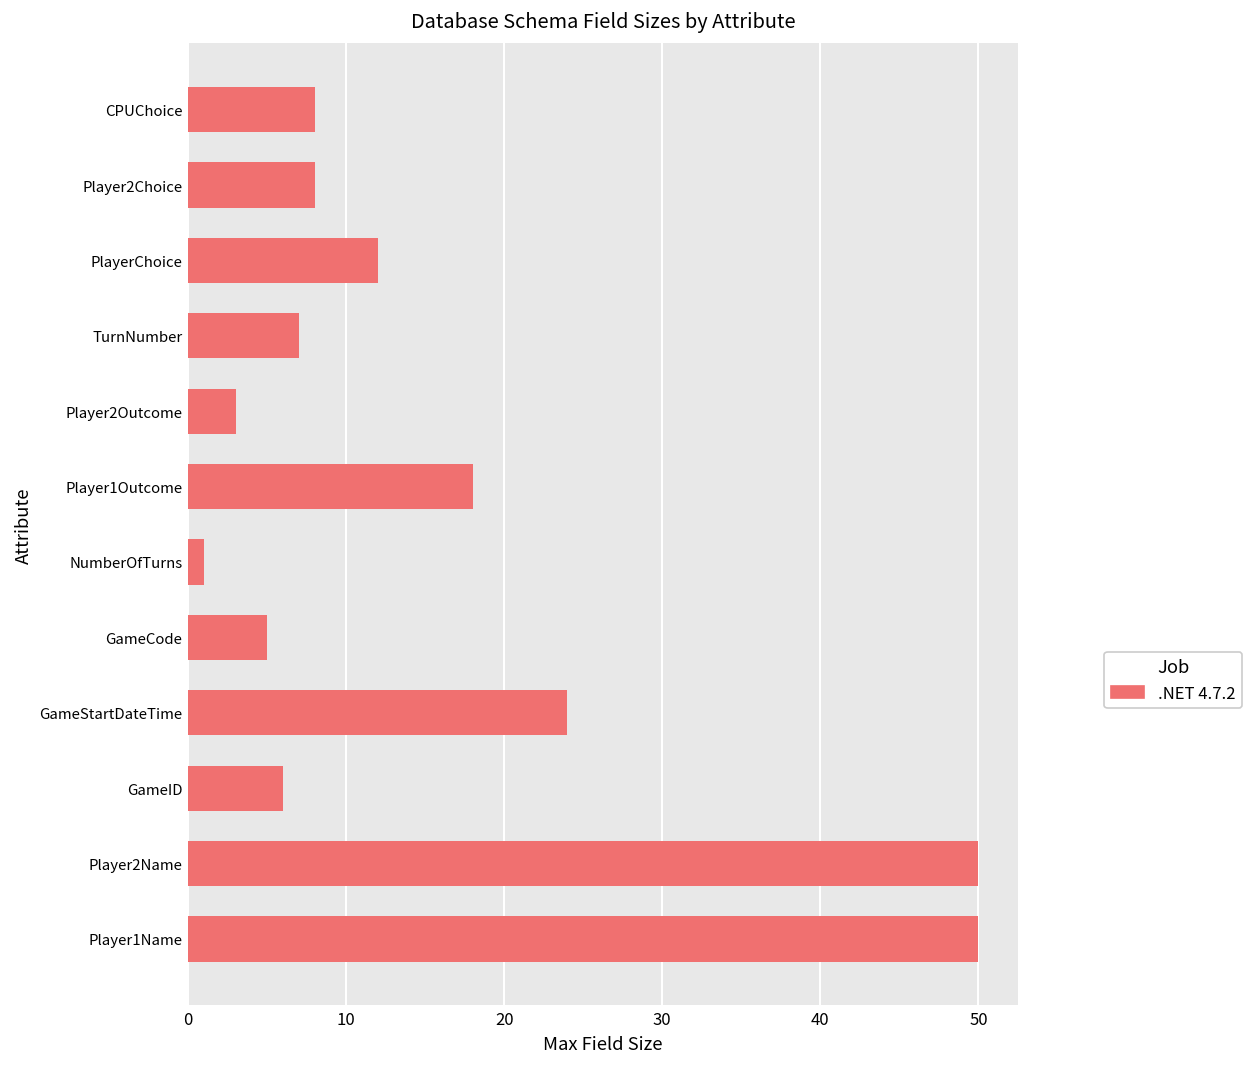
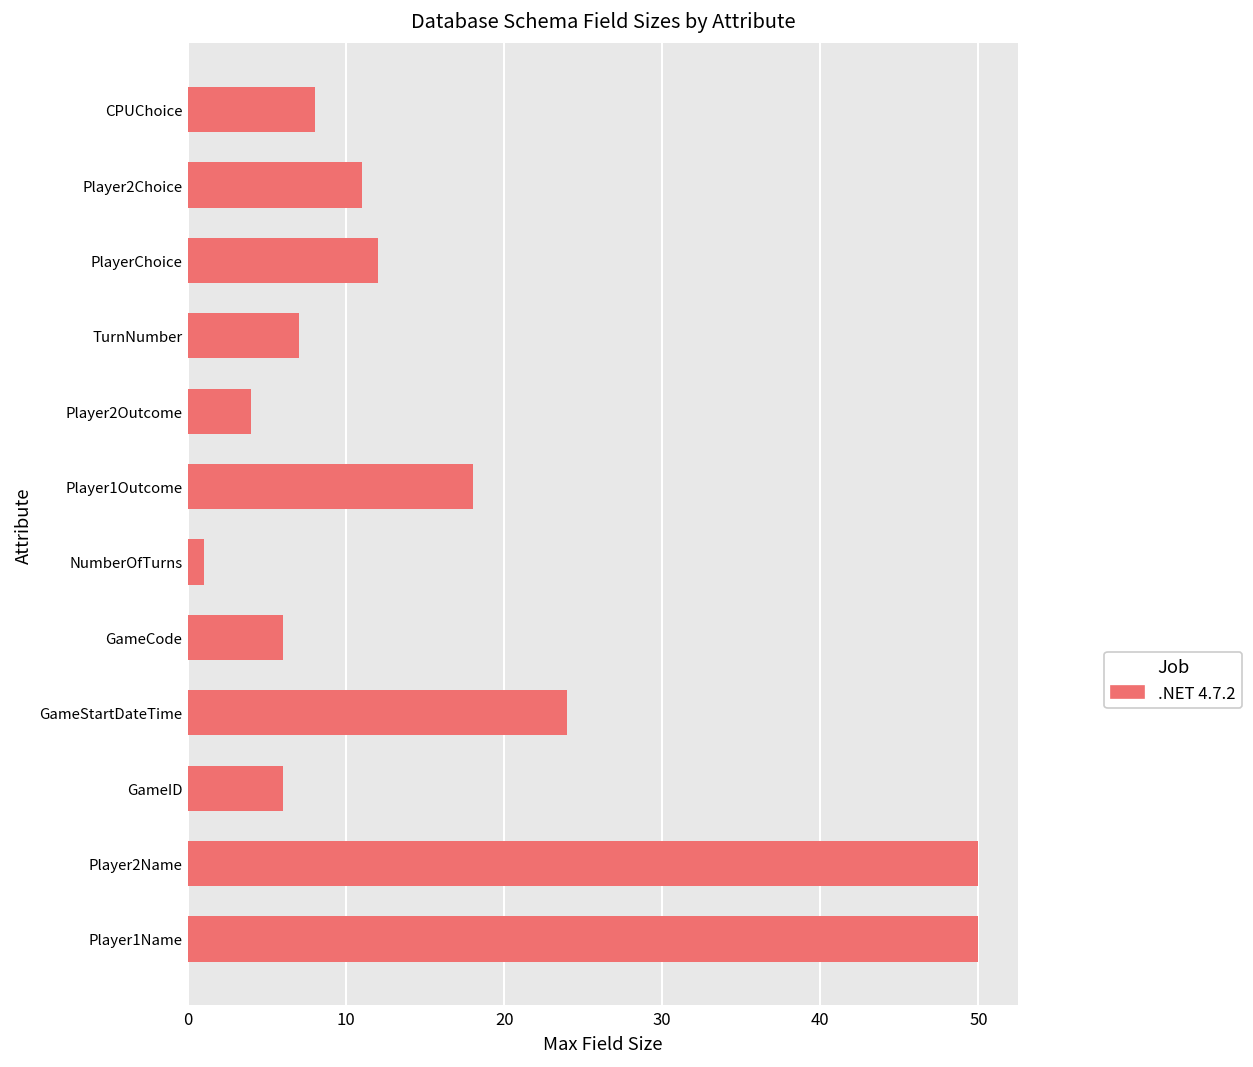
Player2Choice: 8 -> 11
Player2Outcome: 3 -> 4
GameCode: 5 -> 6
